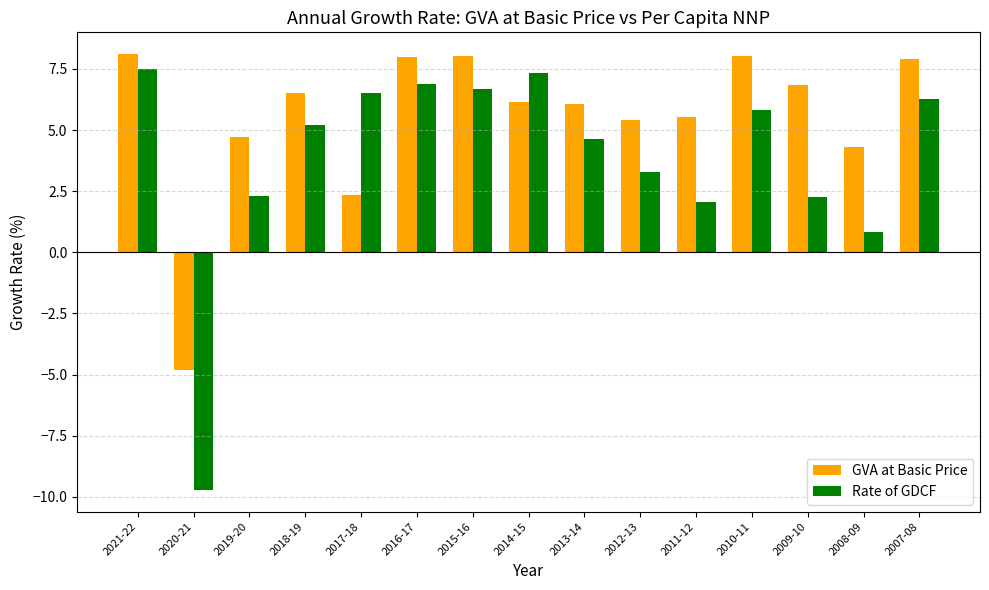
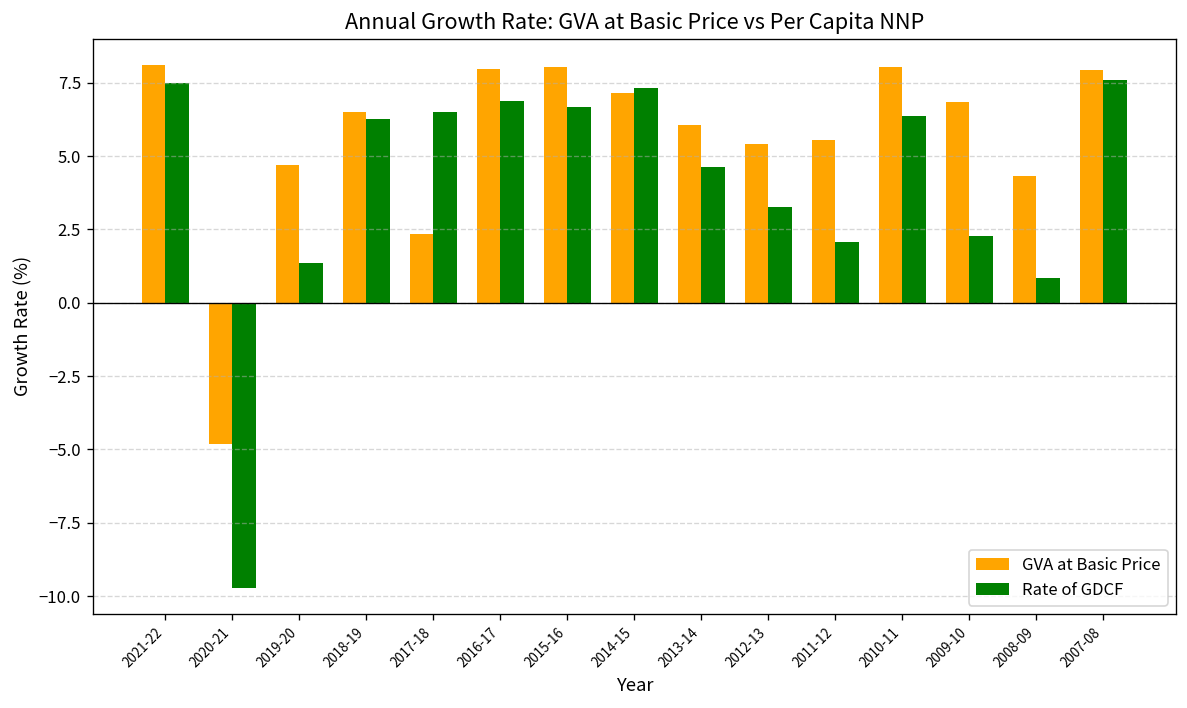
Rate of GDCF, 2019-20: 2.3 -> 1.4
Rate of GDCF, 2018-19: 5.2 -> 6.3
GVA at Basic Price, 2014-15: 6.1 -> 7.2
Rate of GDCF, 2010-11: 5.8 -> 6.4
Rate of GDCF, 2007-08: 6.3 -> 7.6
